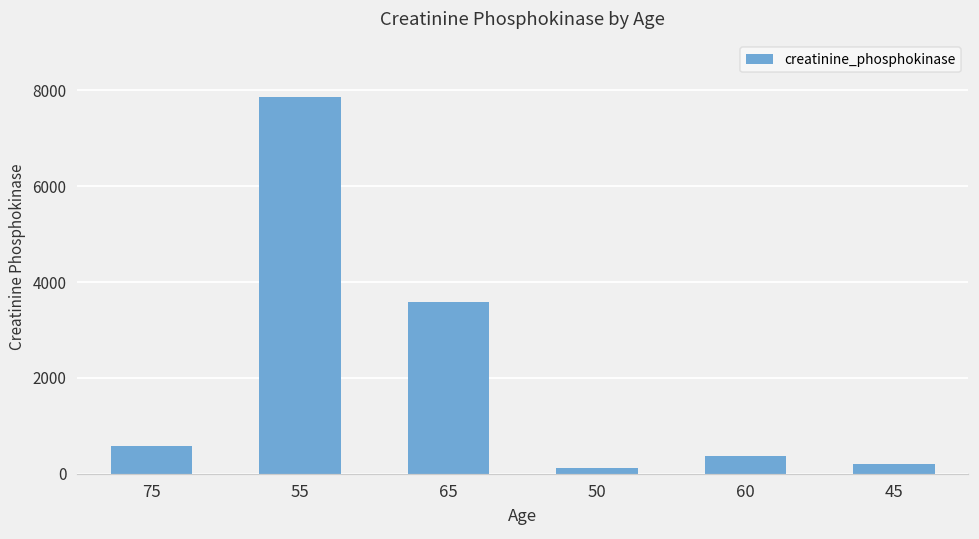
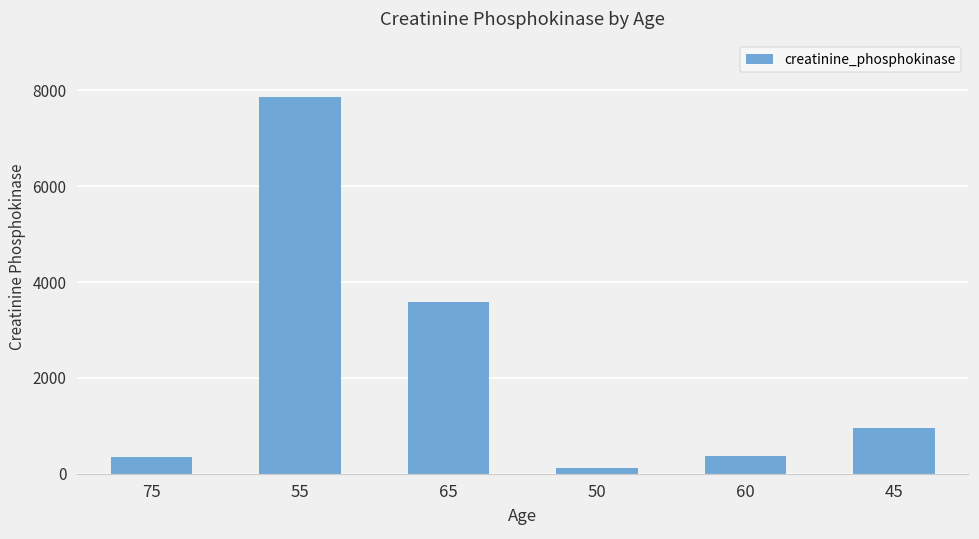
75: 600 -> 300
45: 200 -> 1000
